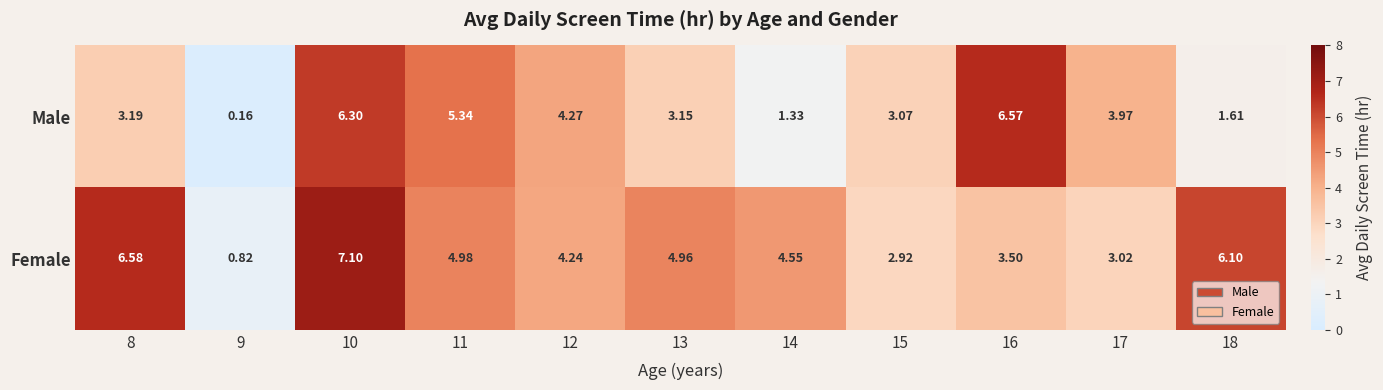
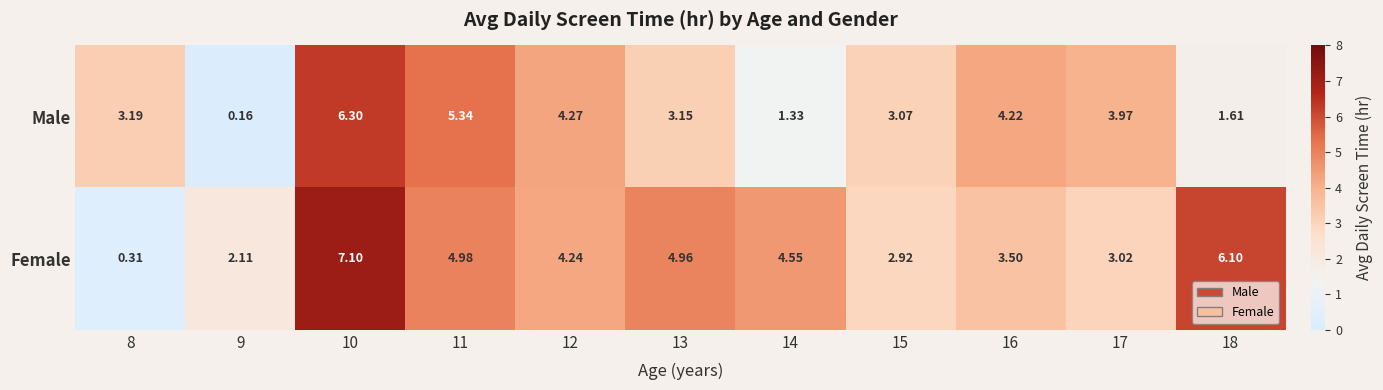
Male, 16: 6.57 -> 4.22
Female, 8: 6.58 -> 0.31
Female, 9: 0.82 -> 2.11
